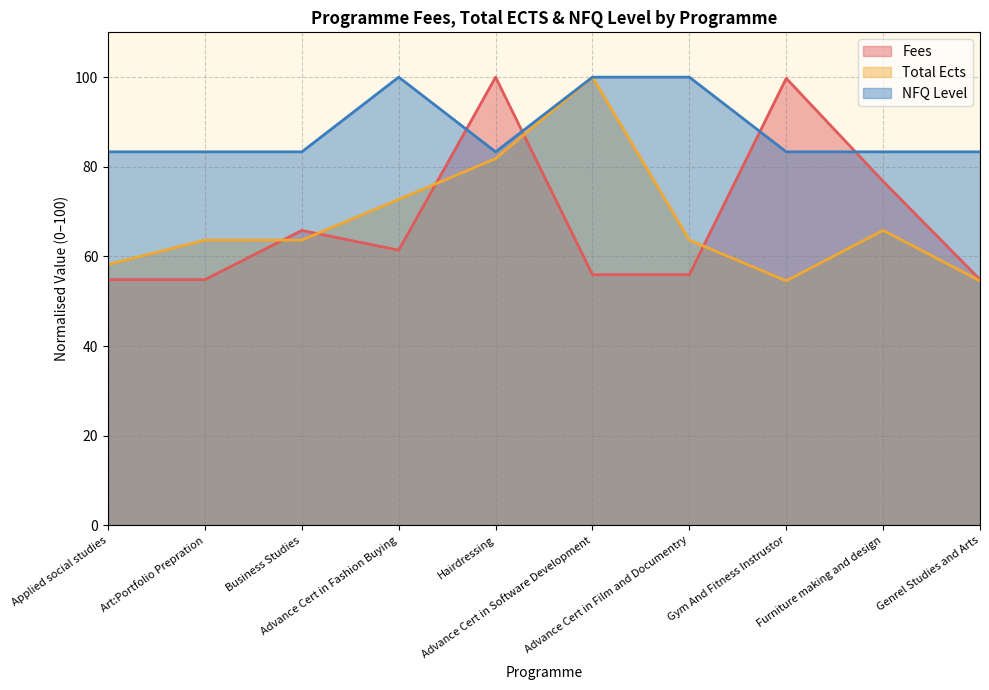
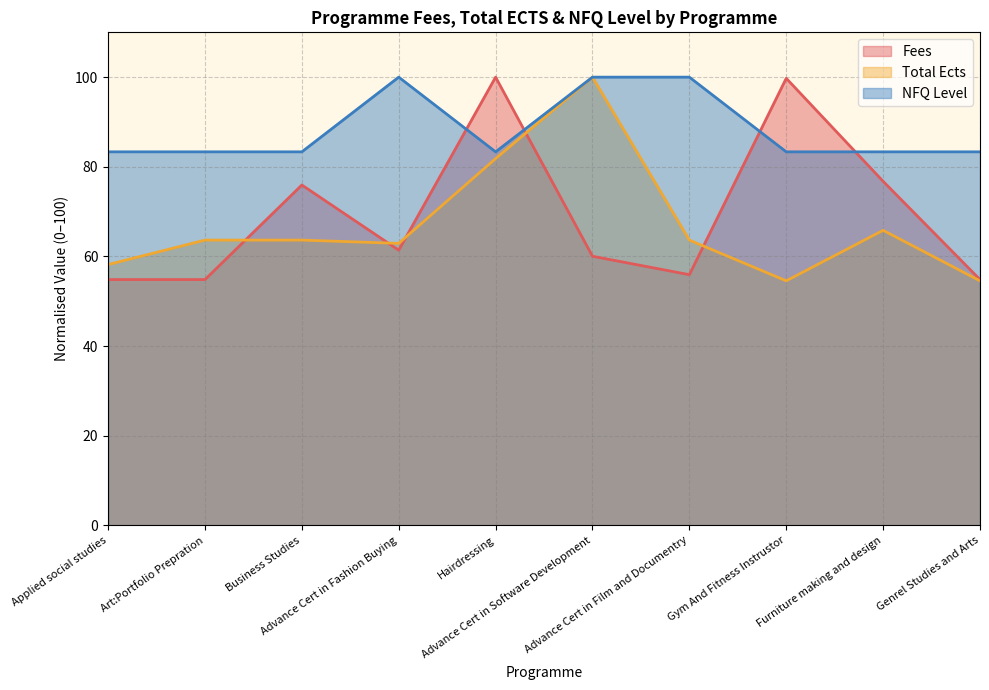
Fees, Business Studies: 66 -> 76
Total Ects, Advance Cert in Fashion Buying: 73 -> 63
Fees, Advance Cert in Software Development: 56 -> 60
